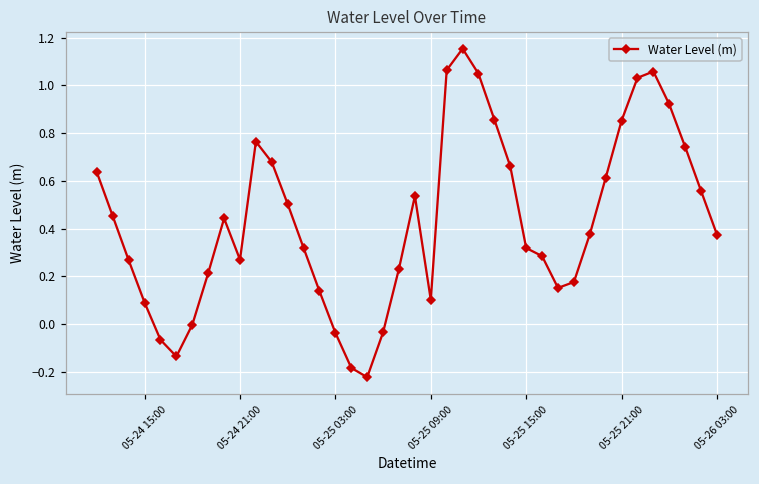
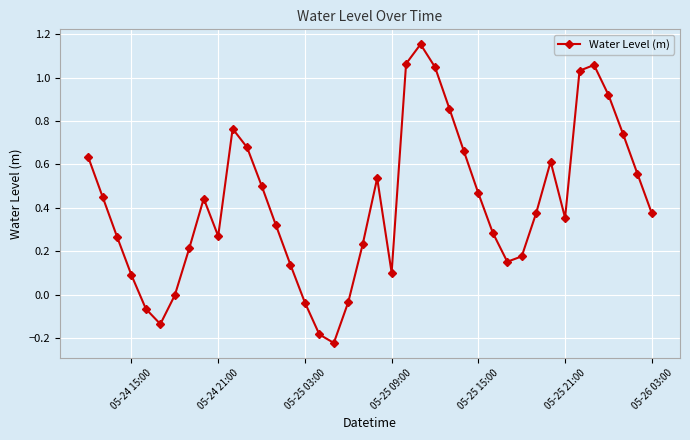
05-25 15:00: 0.32 -> 0.47
05-25 21:00: 0.85 -> 0.35
